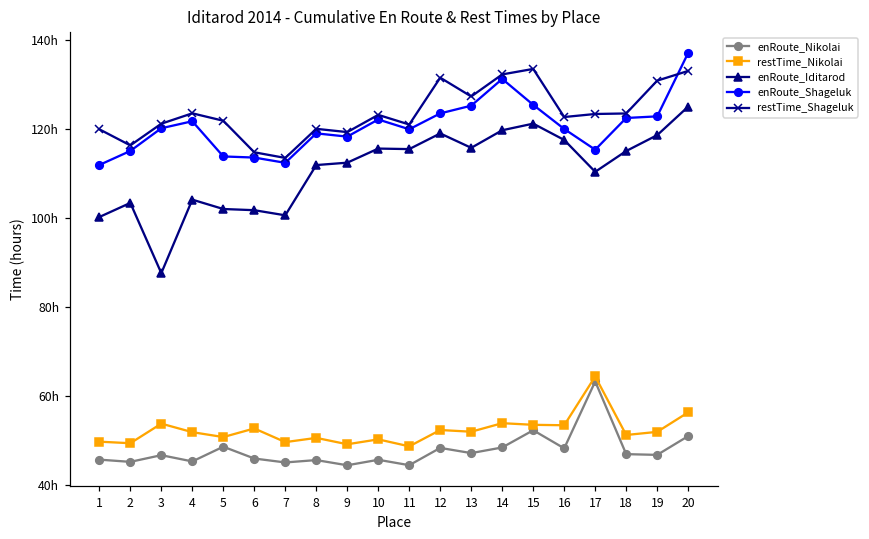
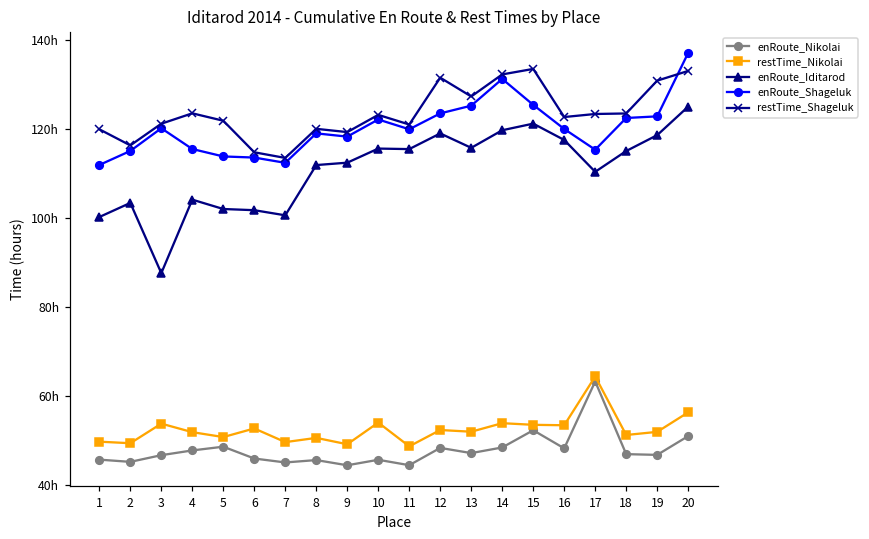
enRoute_Nikolai, 4: 45h -> 48h
enRoute_Shageluk, 4: 122h -> 115h
restTime_Nikolai, 10: 50h -> 54h
